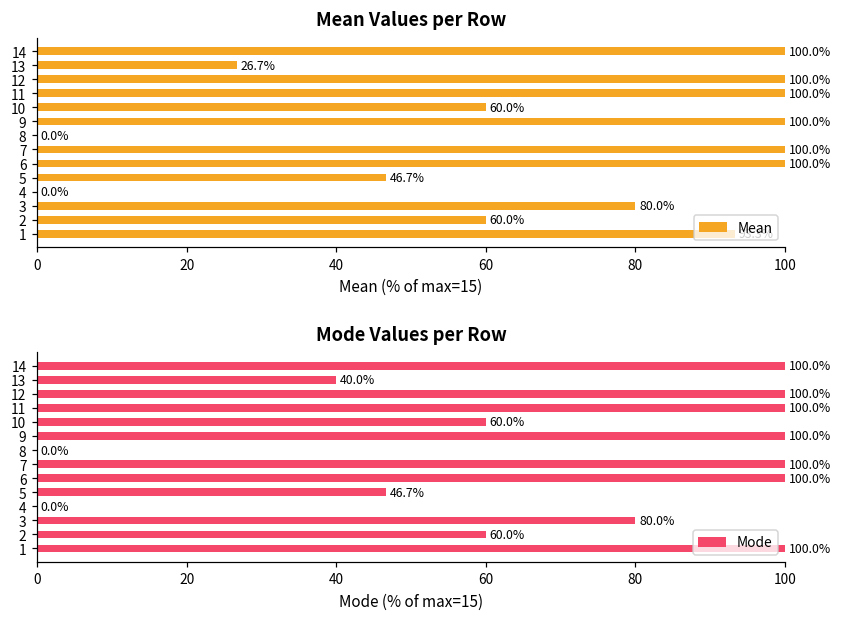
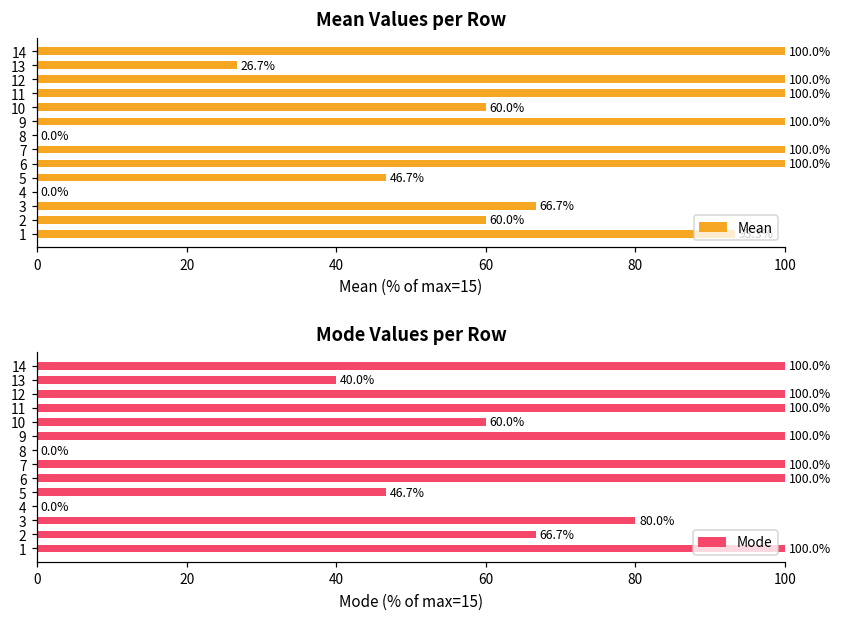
Mean Values per Row, 3: 80.0% -> 66.7%
Mode Values per Row, 2: 60.0% -> 66.7%
